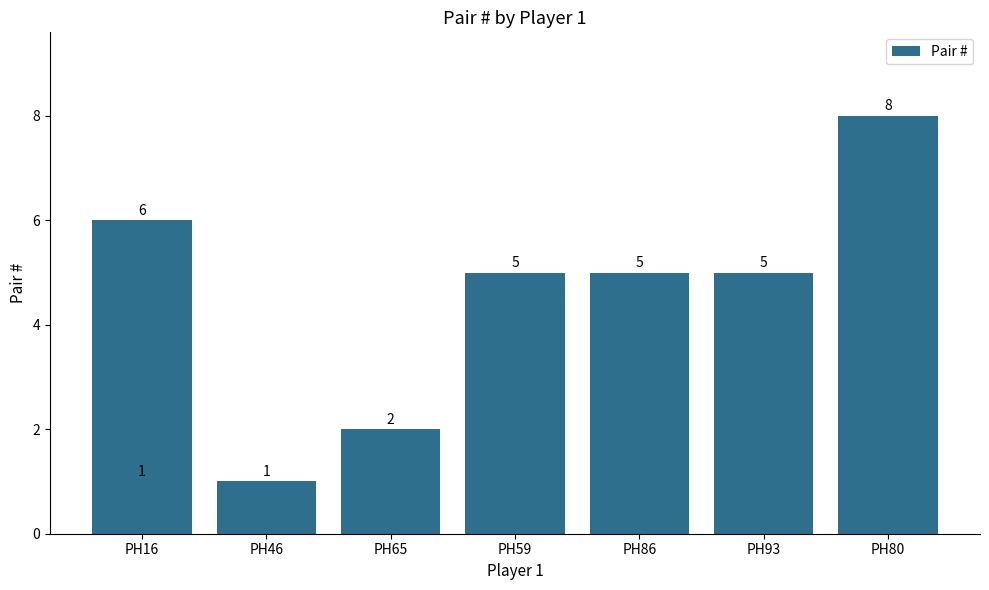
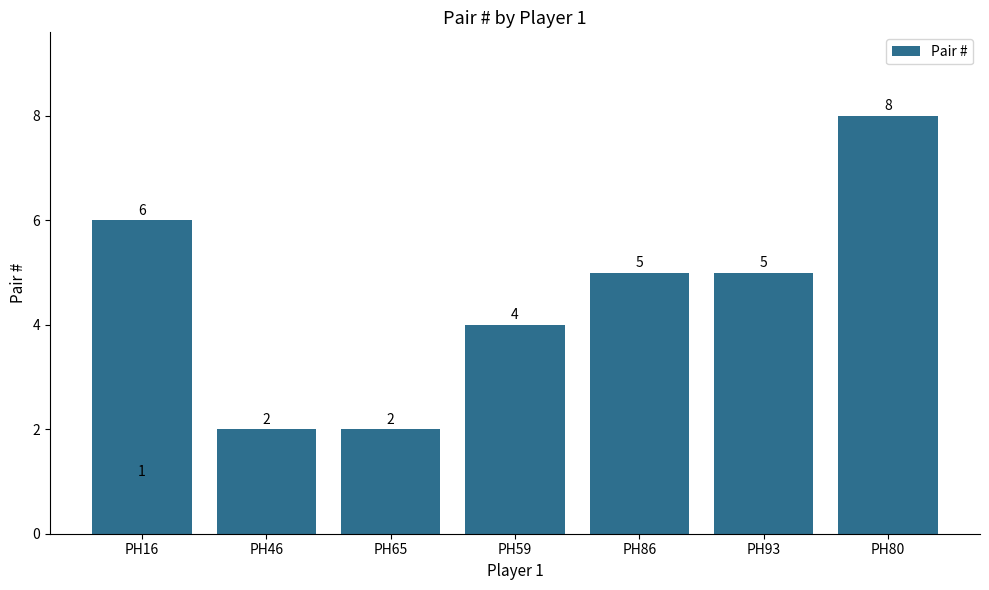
PH46: 1 -> 2
PH59: 5 -> 4
